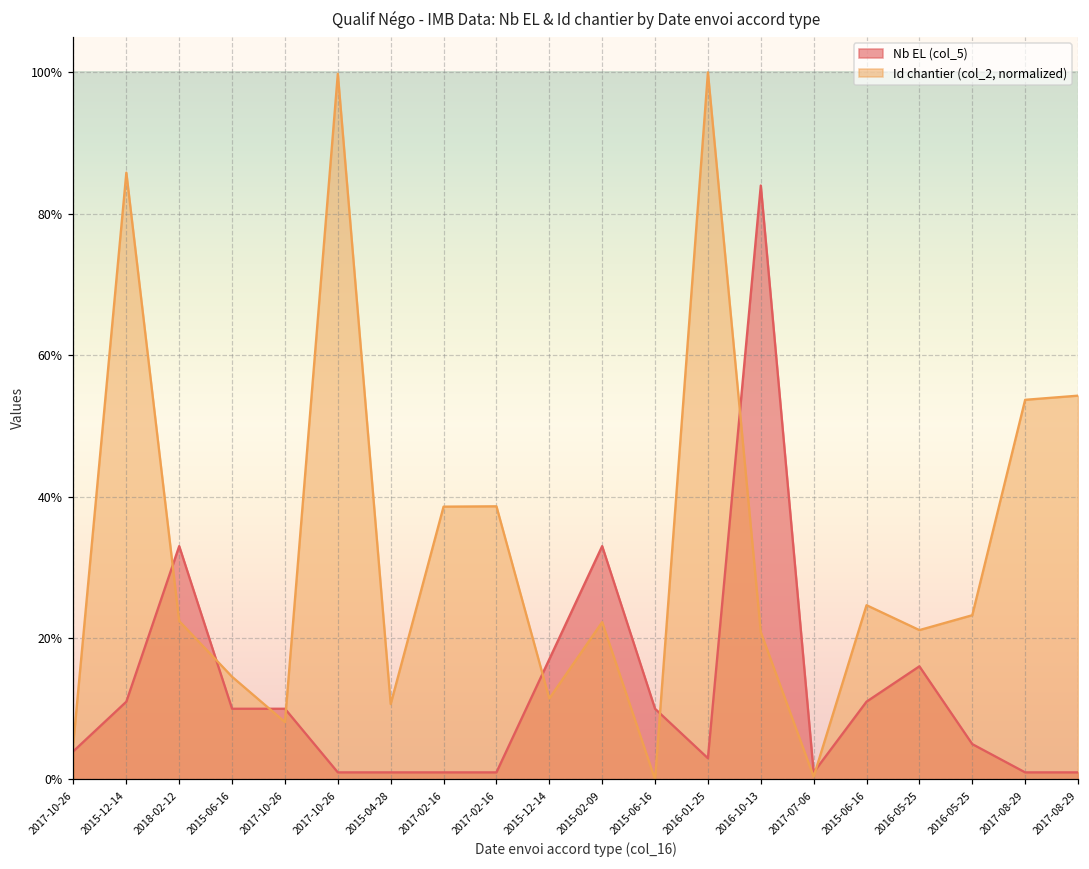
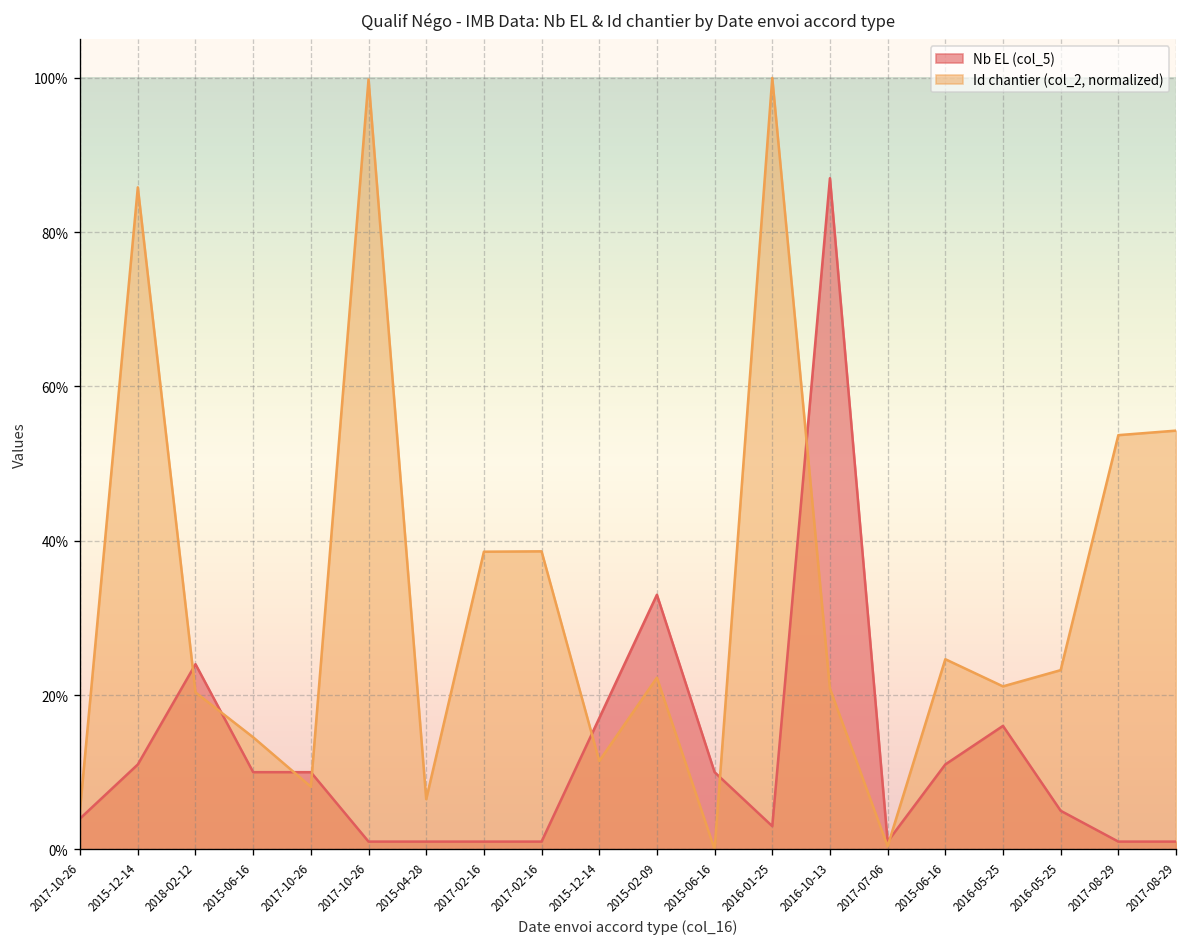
Nb EL (col_5), 2018-02-12: 33% -> 24%
Id chantier (col_2, normalized), 2018-02-12: 22% -> 20%
Id chantier (col_2, normalized), 2015-04-28: 11% -> 7%
Nb EL (col_5), 2016-10-13: 84% -> 87%
